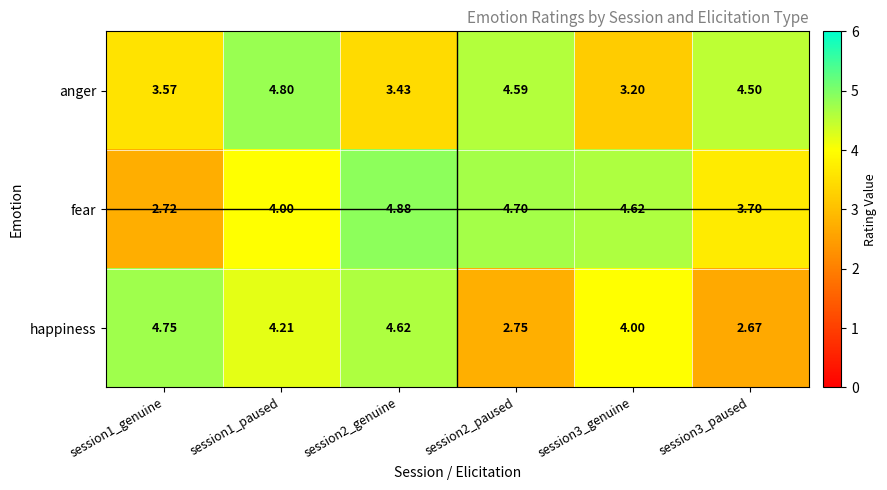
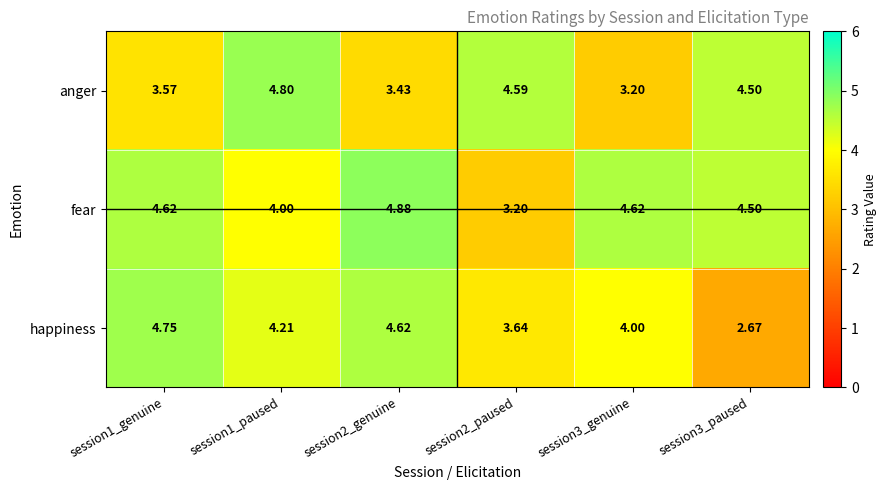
fear, session1_genuine: 2.72 -> 4.62
fear, session2_paused: 4.70 -> 3.20
fear, session3_paused: 3.70 -> 4.50
happiness, session2_paused: 2.75 -> 3.64
